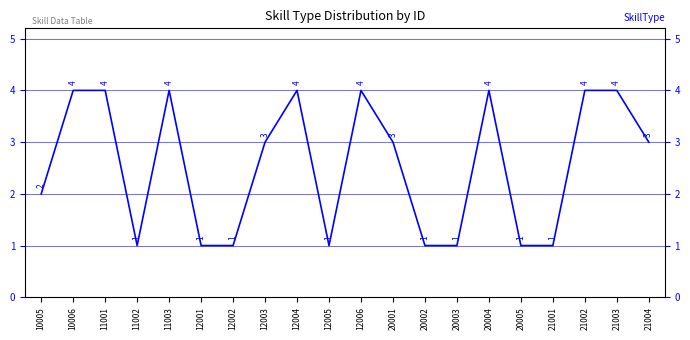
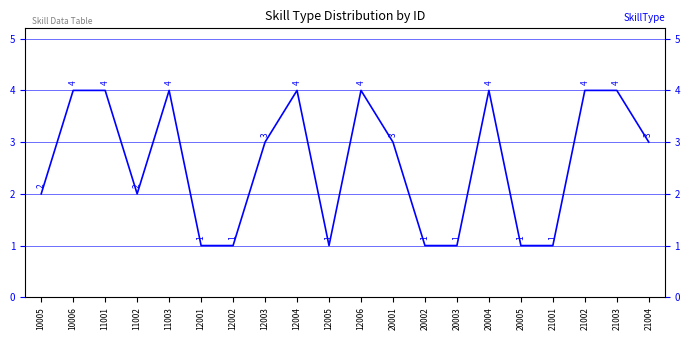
11002: 1 -> 2
